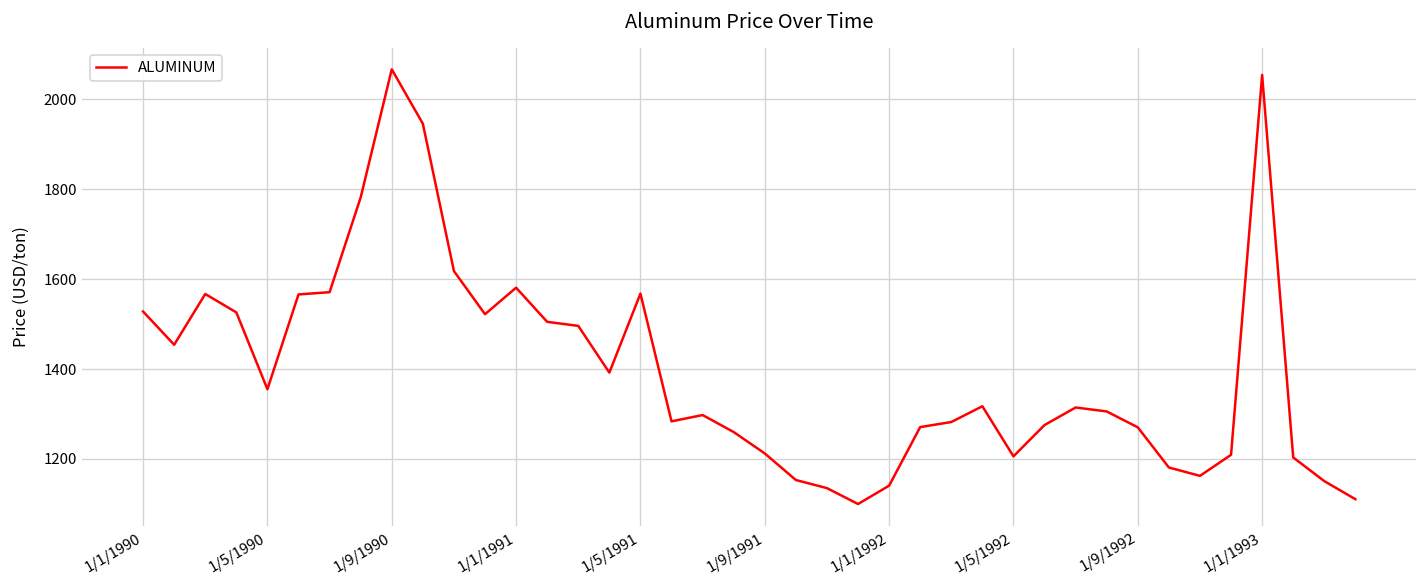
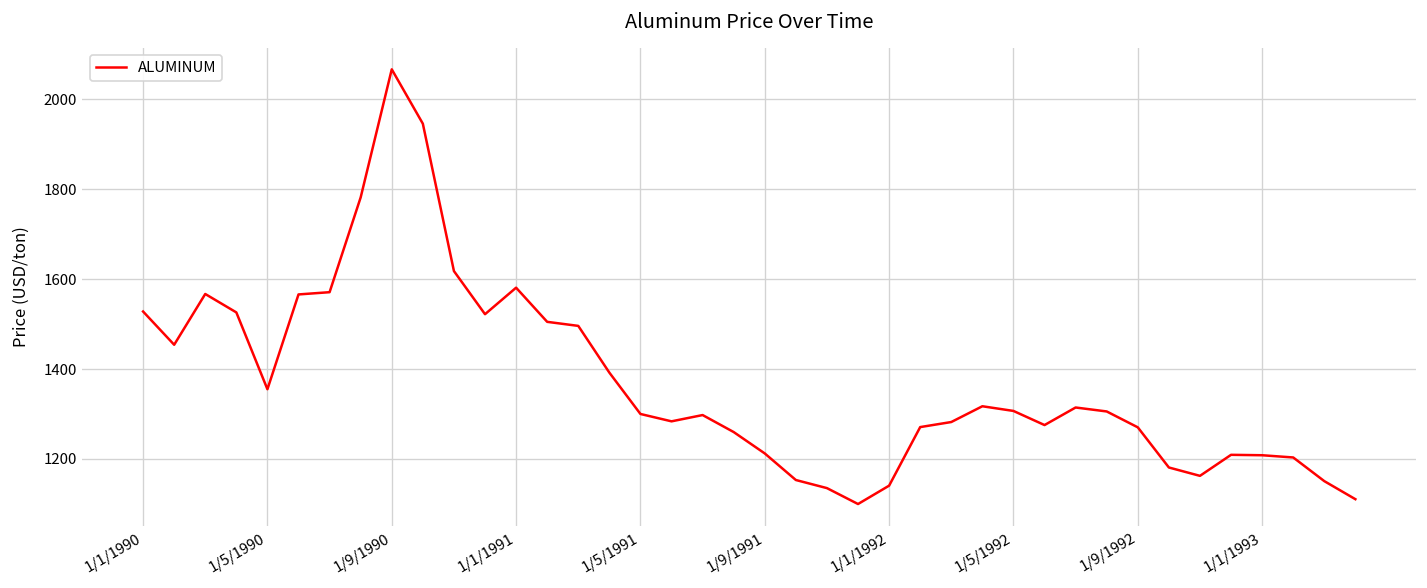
1/5/1991: 1570 -> 1300
1/5/1992: 1210 -> 1310
1/1/1993: 2050 -> 1210
